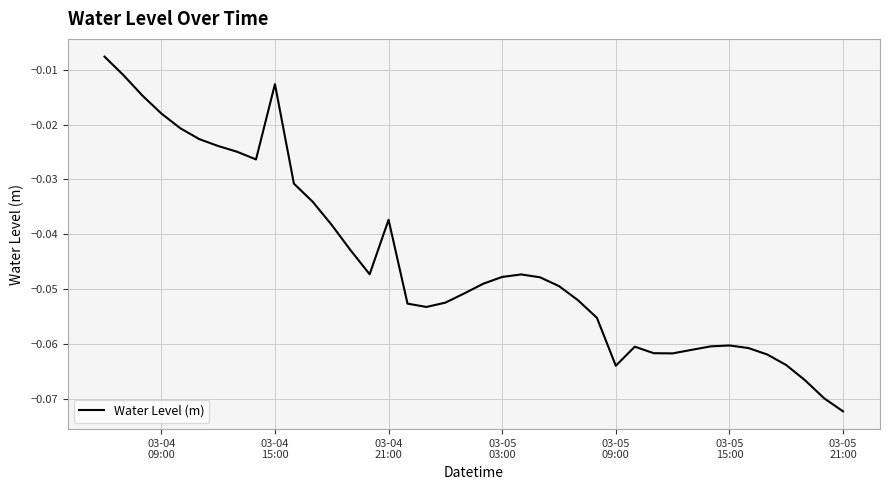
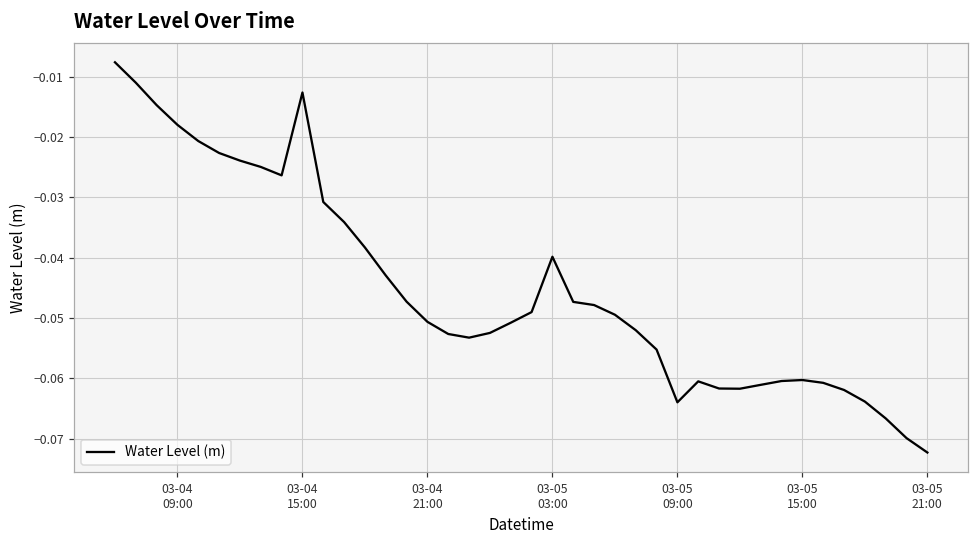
03-04 21:00: -0.037 -> -0.051
03-05 03:00: -0.048 -> -0.040
